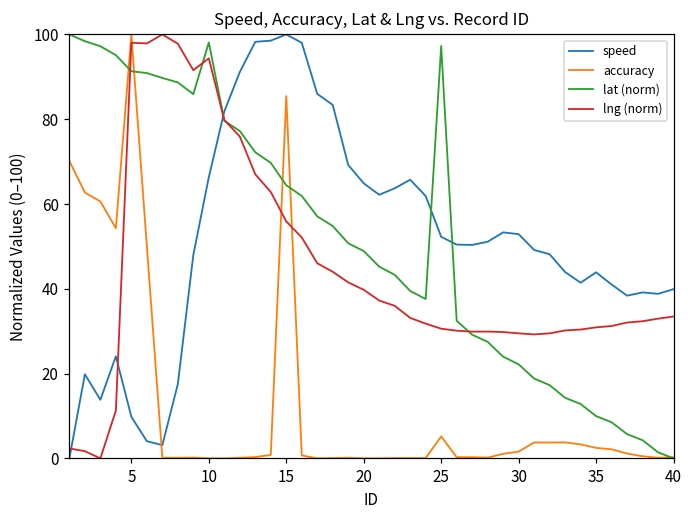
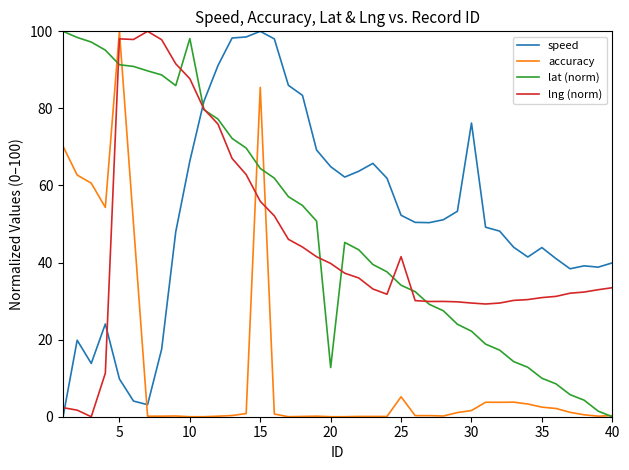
lng (norm), 10: 94 -> 88
lat (norm), 20: 49 -> 13
lat (norm), 25: 97 -> 34
lng (norm), 25: 31 -> 42
speed, 30: 53 -> 76
